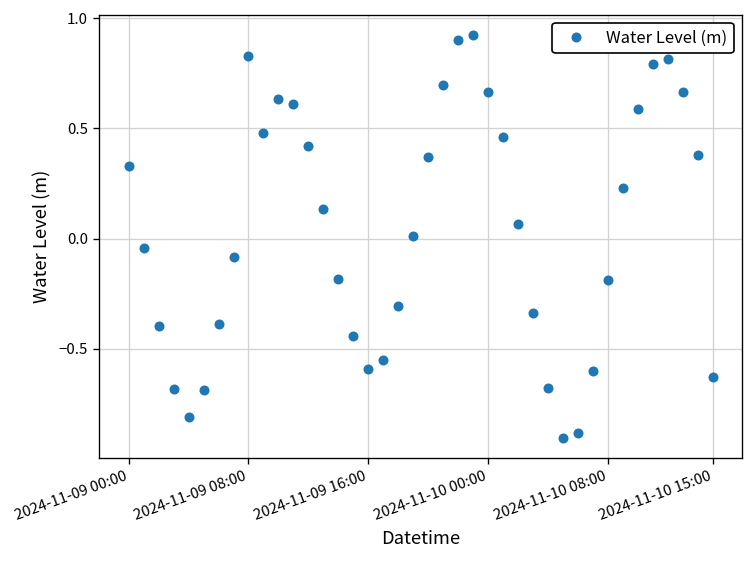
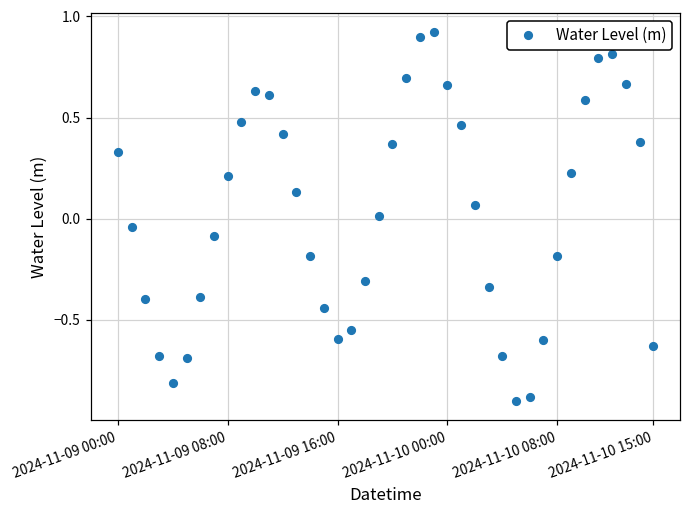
2024-11-09 08:00: 0.83 -> 0.21
